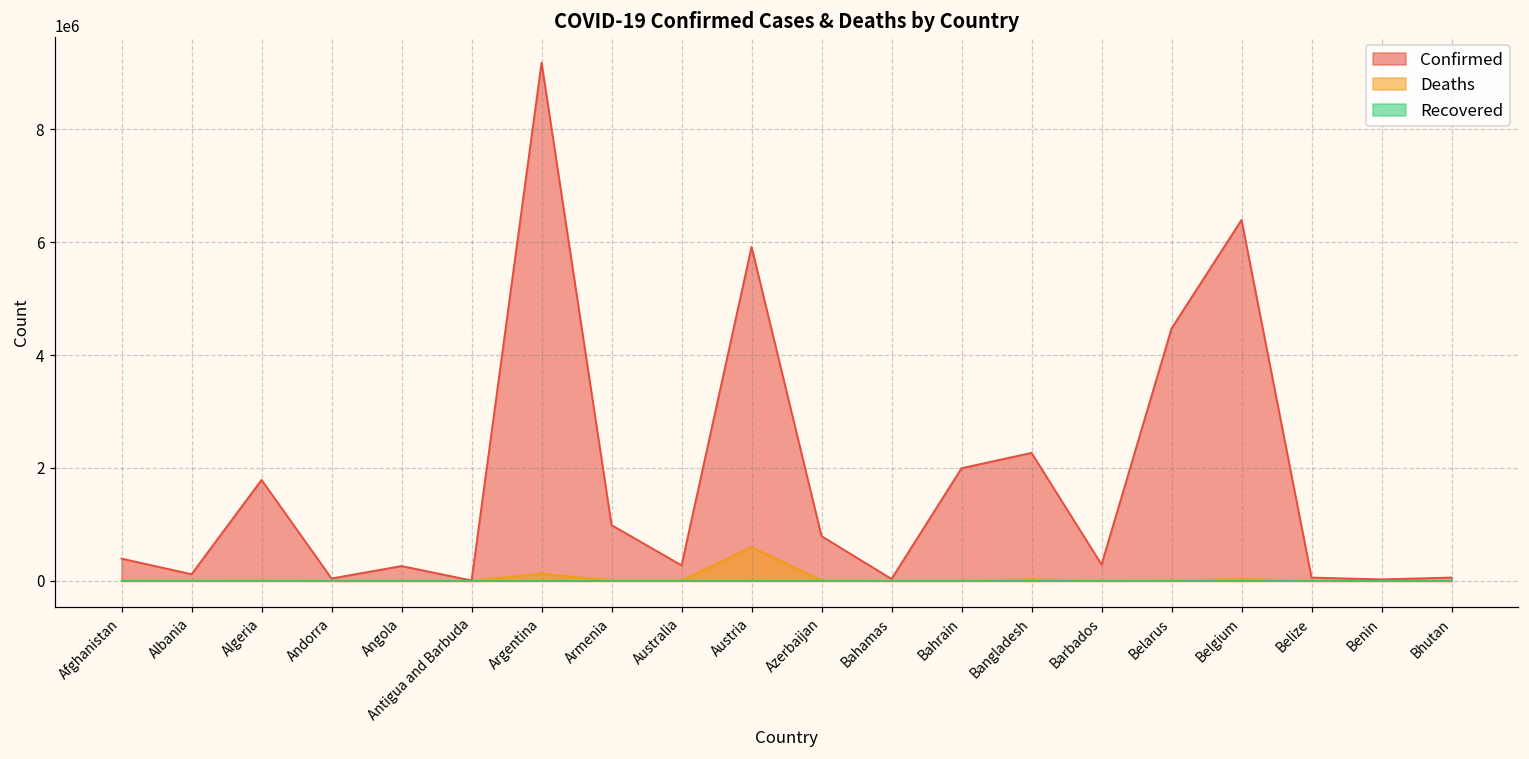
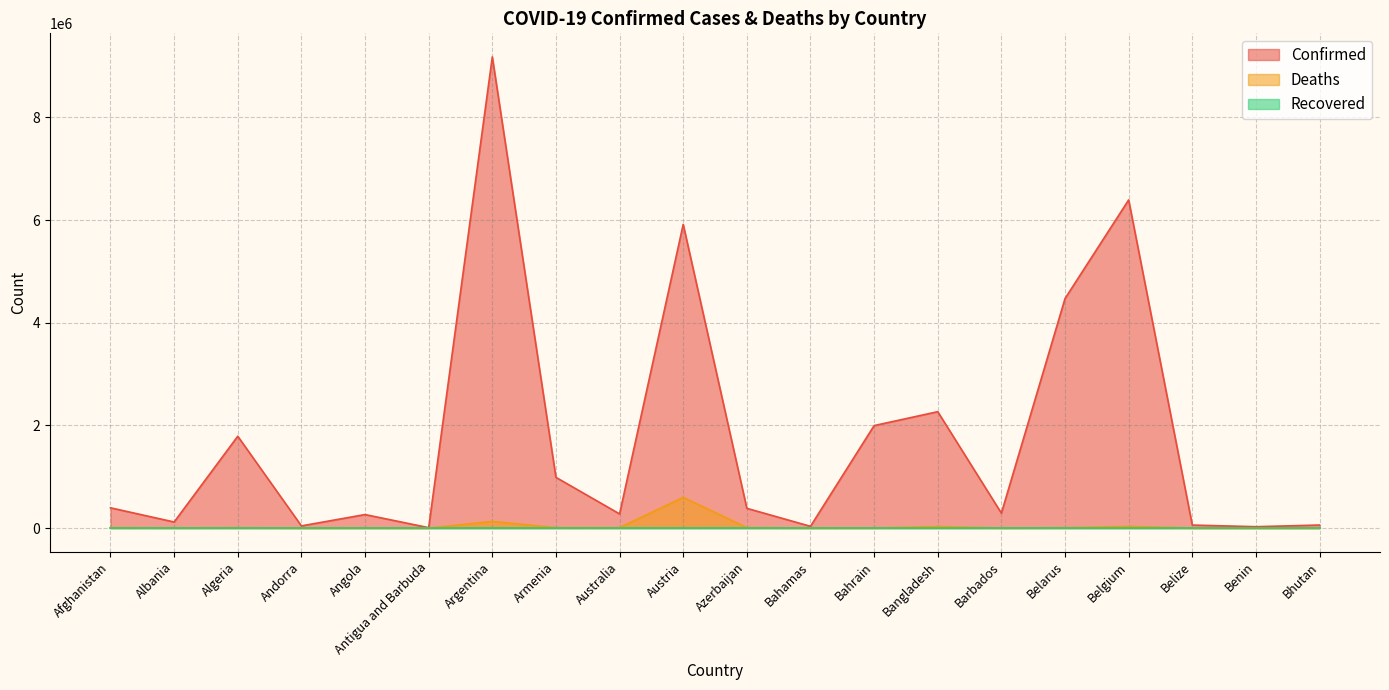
Confirmed, Azerbaijan: 800000 -> 400000
